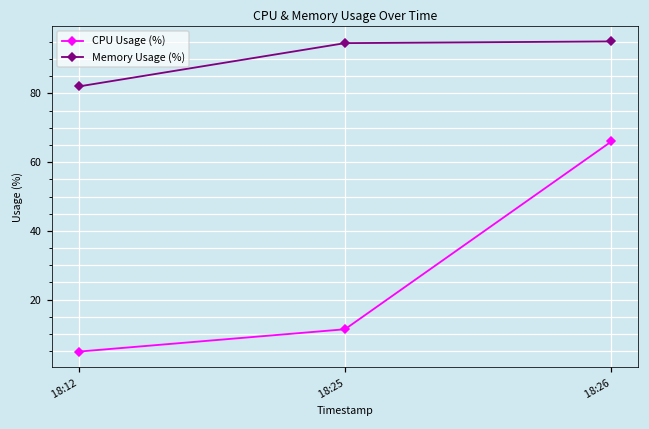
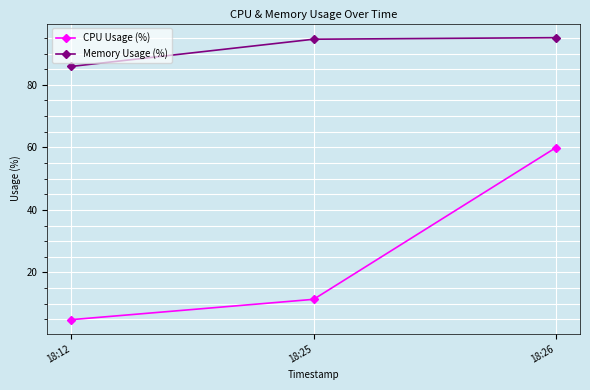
Memory Usage (%), 18:12: 82 -> 86
CPU Usage (%), 18:26: 66 -> 60
